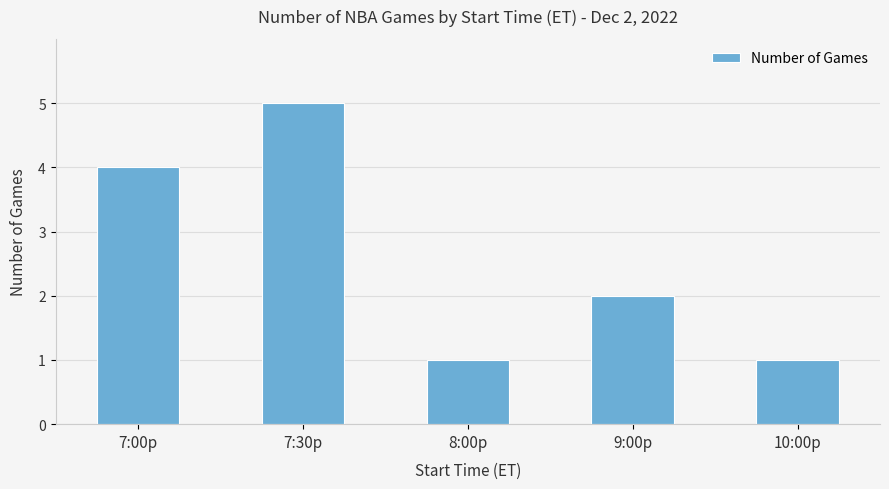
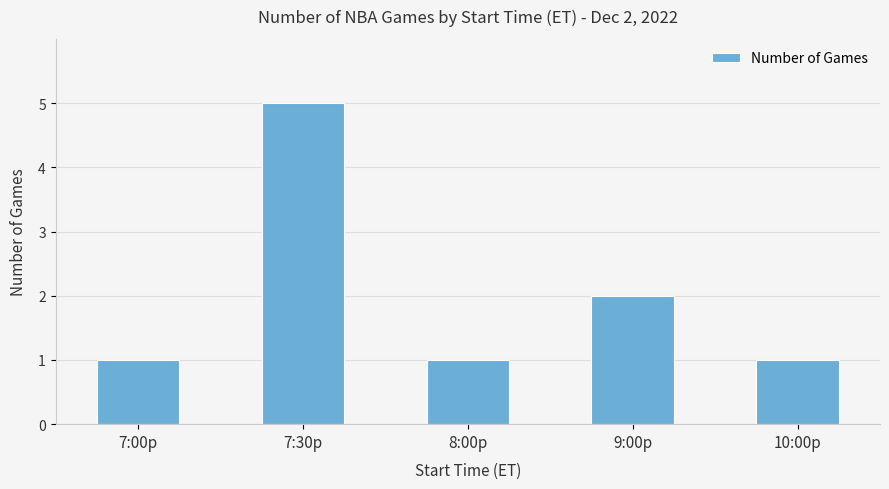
7:00p: 4 -> 1
